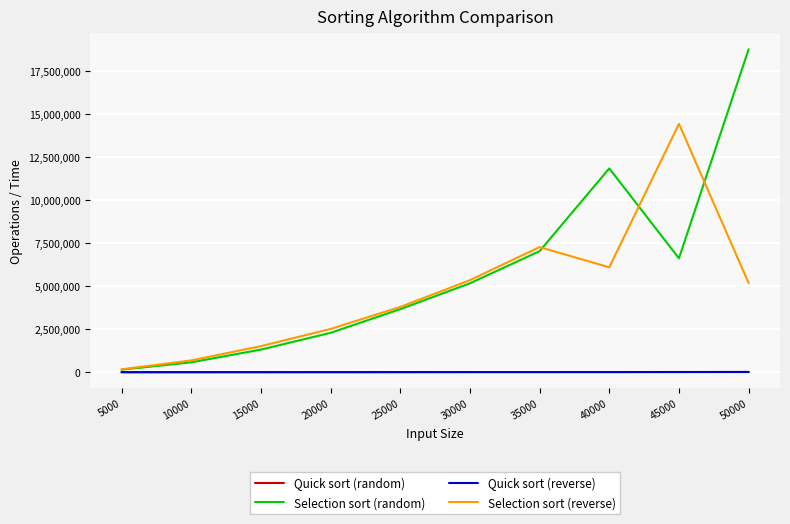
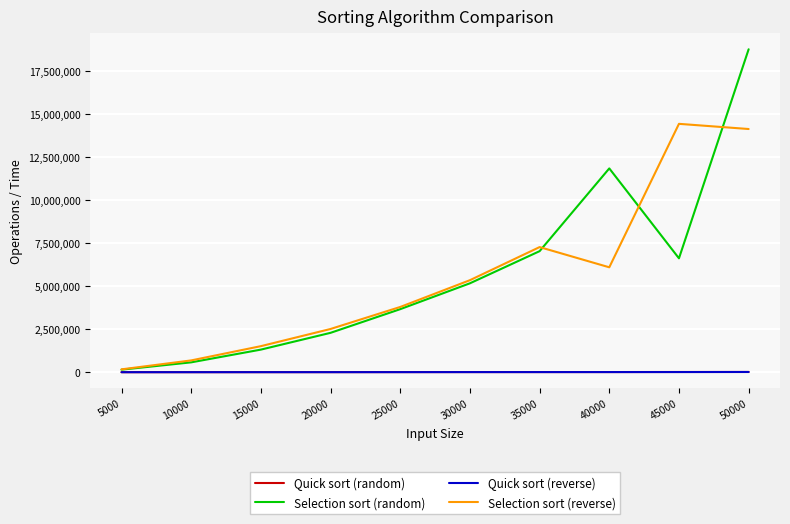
Selection sort (reverse), 50000: 5,200,000 -> 14,100,000
